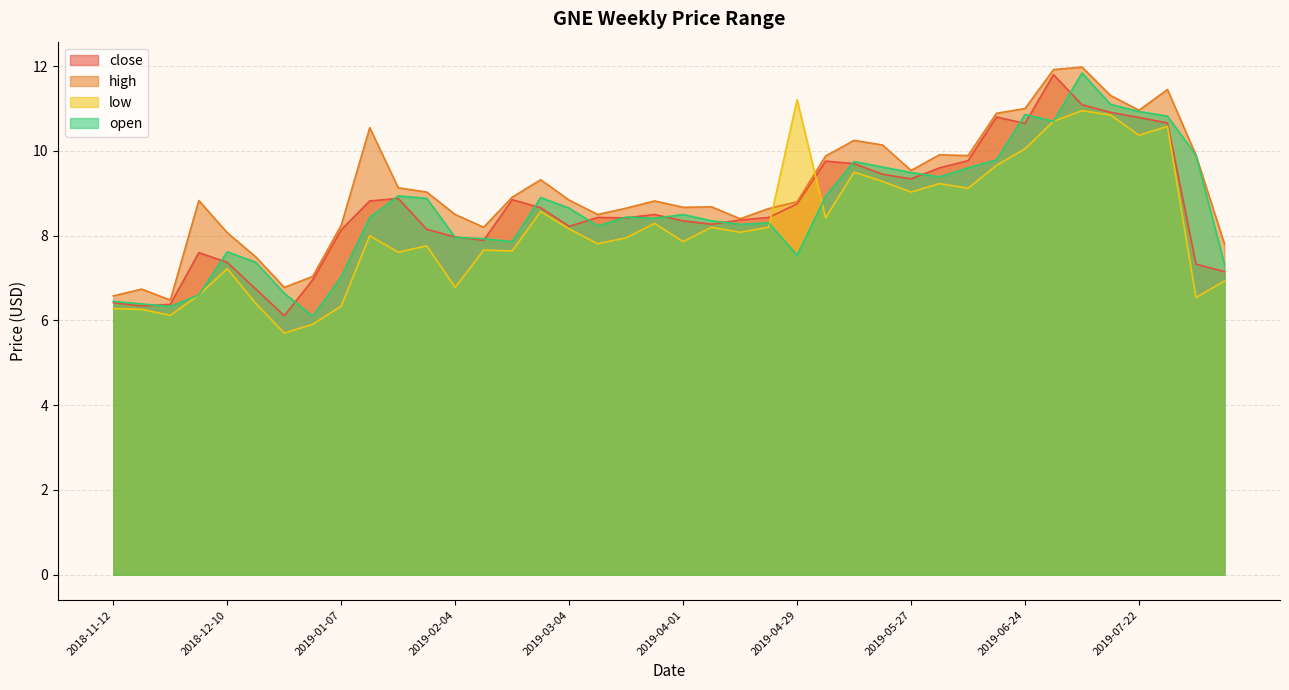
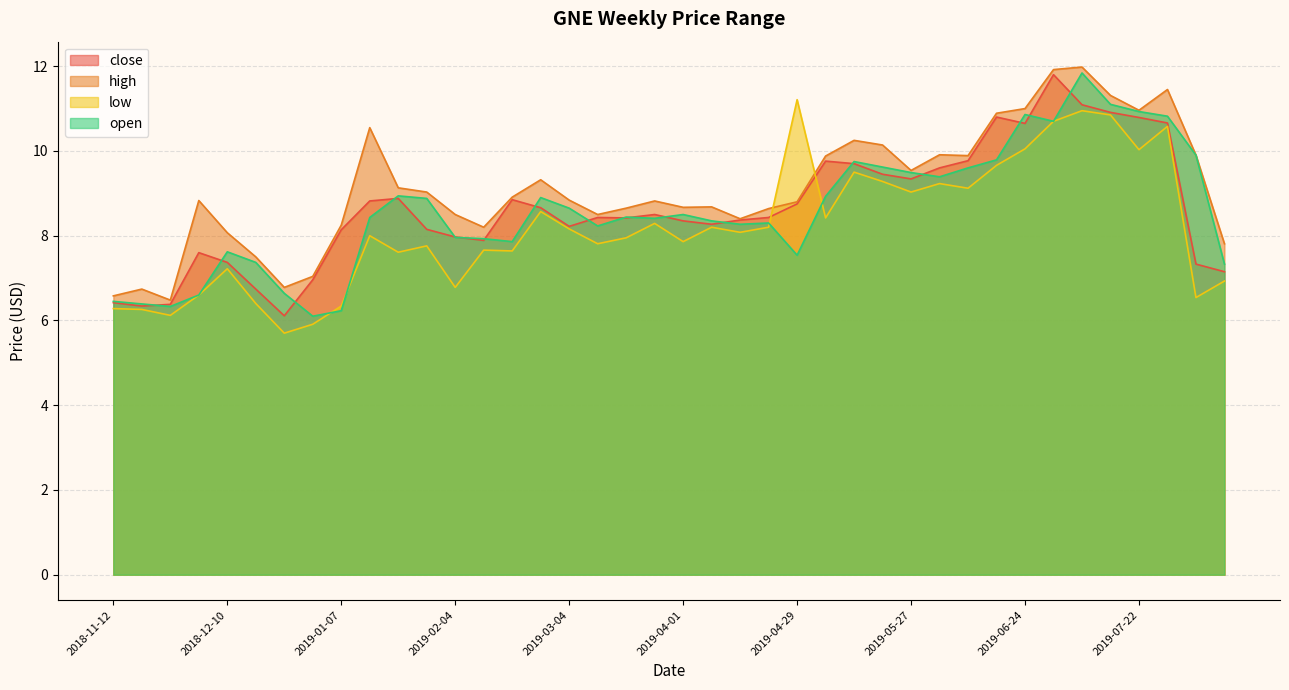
open, 2019-01-07: 7.0 -> 6.2
low, 2019-07-22: 10.4 -> 10.0
